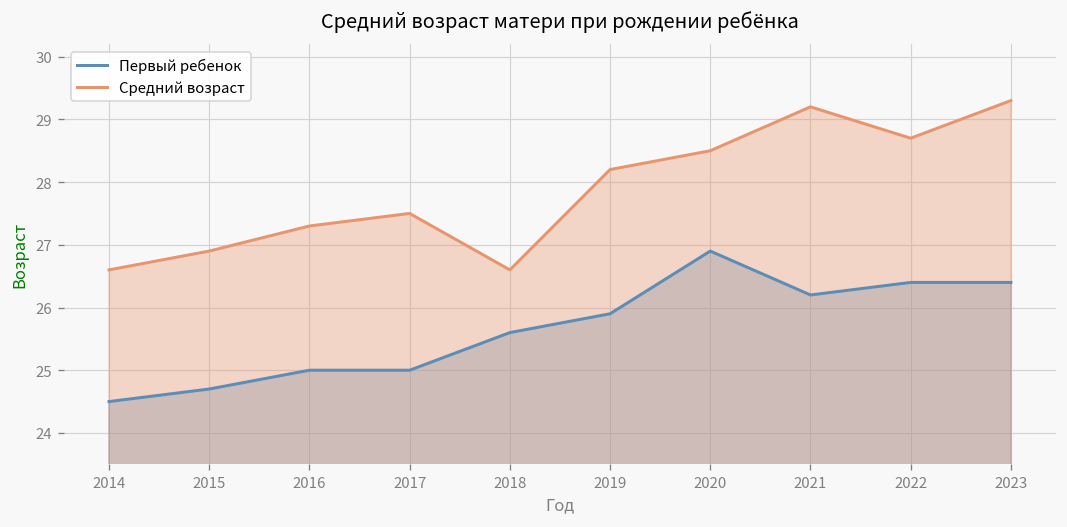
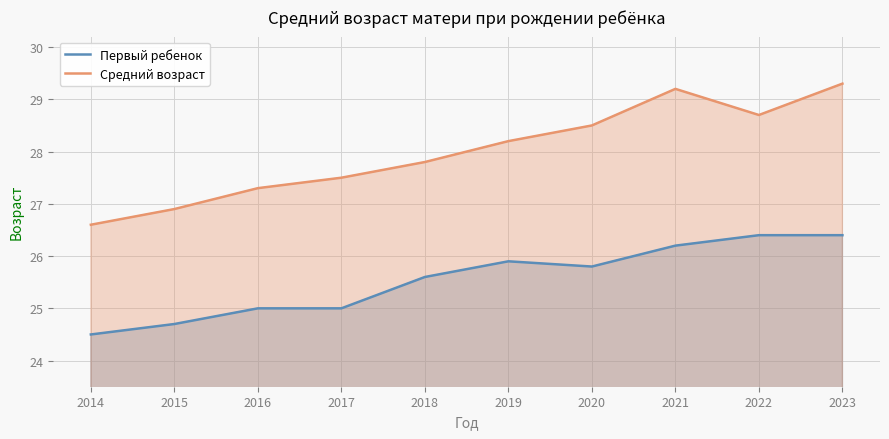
Средний возраст, 2018: 26.6 -> 27.8
Первый ребенок, 2020: 26.9 -> 25.8
